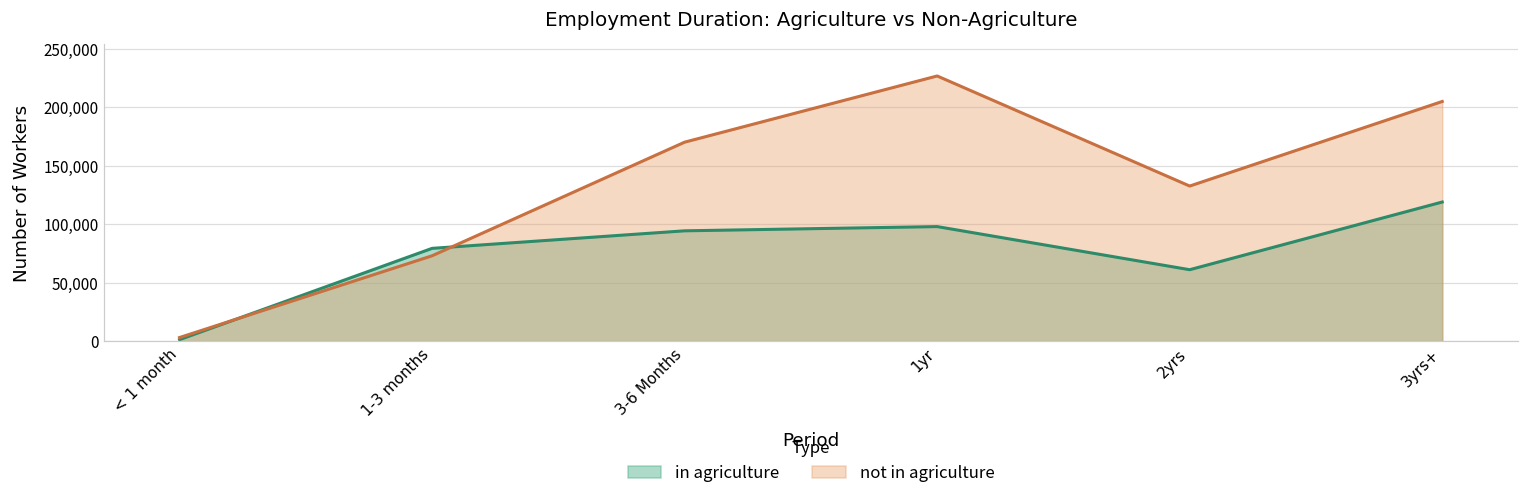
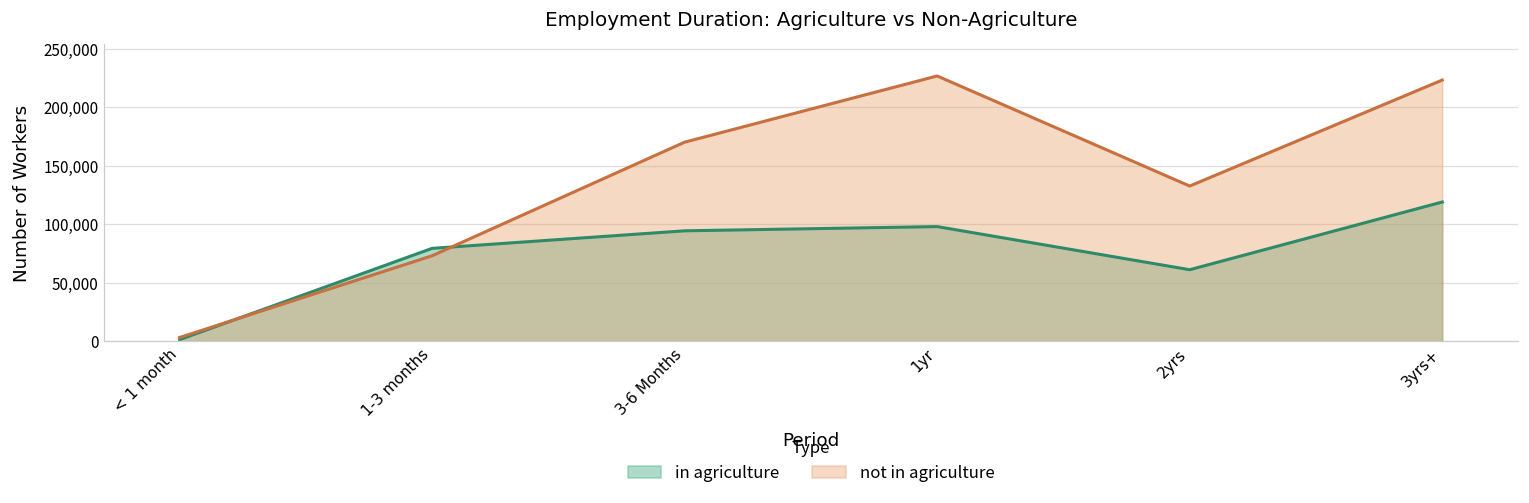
not in agriculture, 3yrs+: 205,000 -> 223,000
